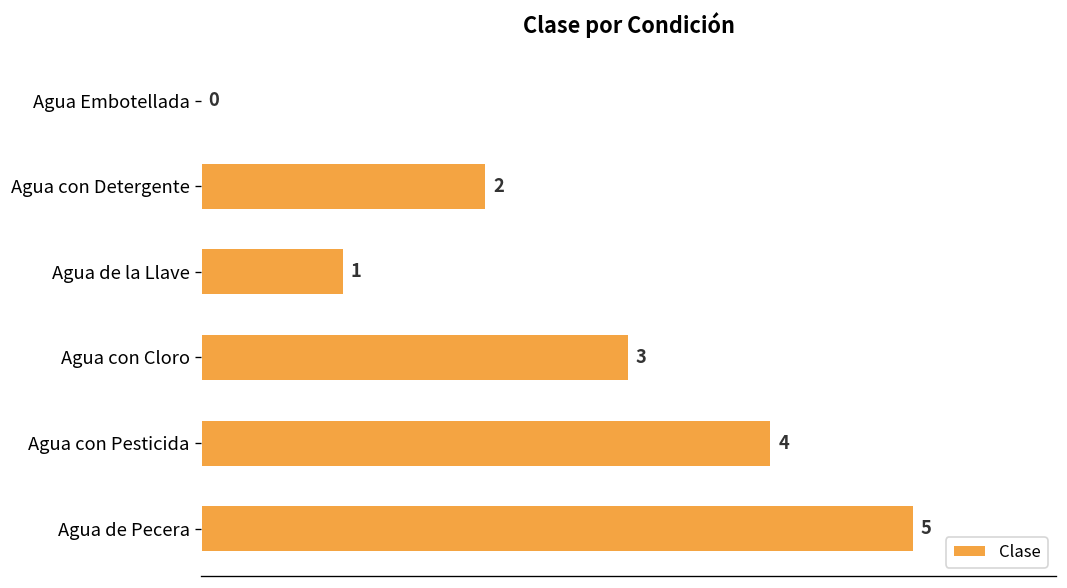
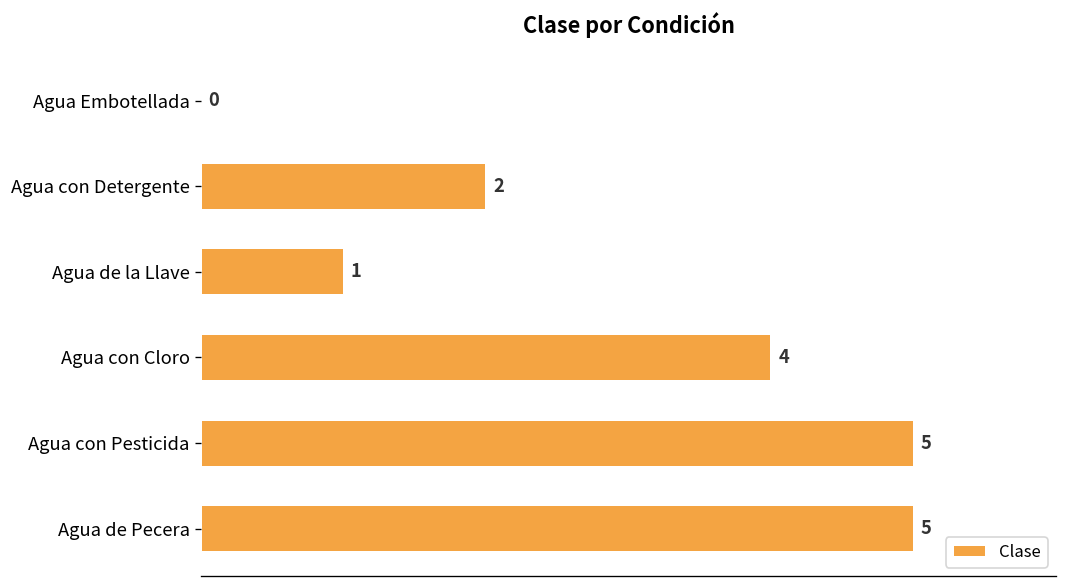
Agua con Cloro: 3 -> 4
Agua con Pesticida: 4 -> 5
